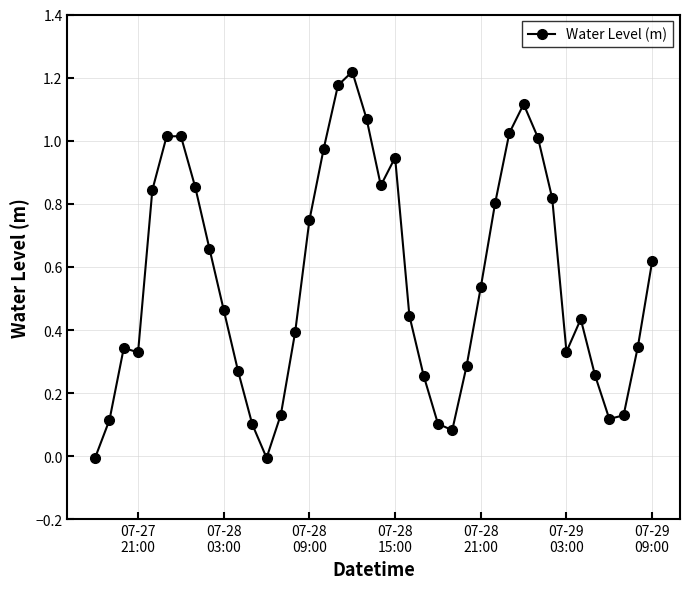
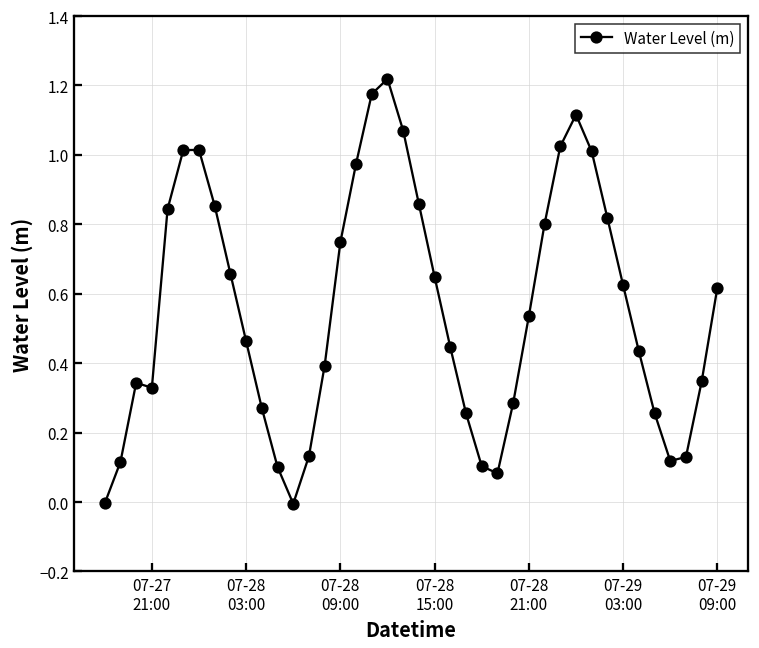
07-28 15:00: 0.95 -> 0.65
07-29 03:00: 0.33 -> 0.62
